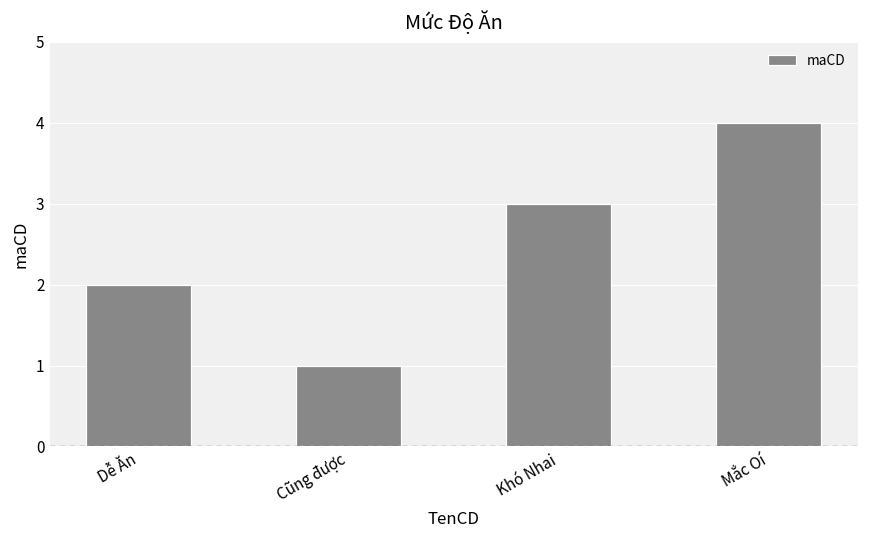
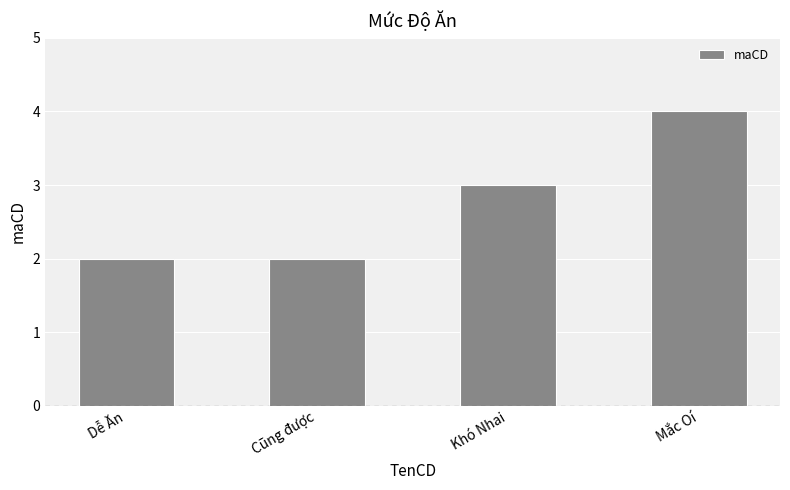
Cũng được: 1 -> 2
